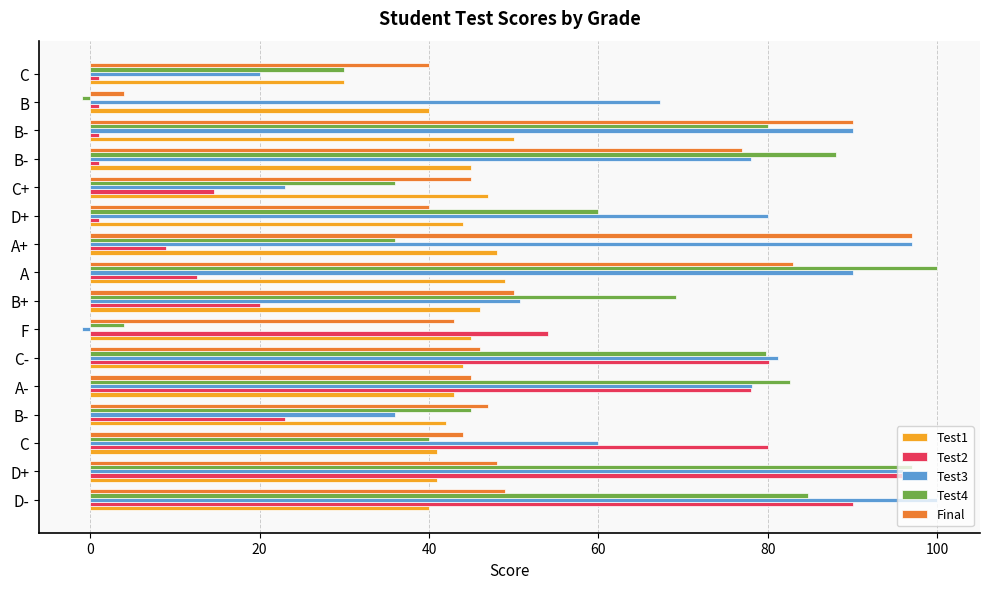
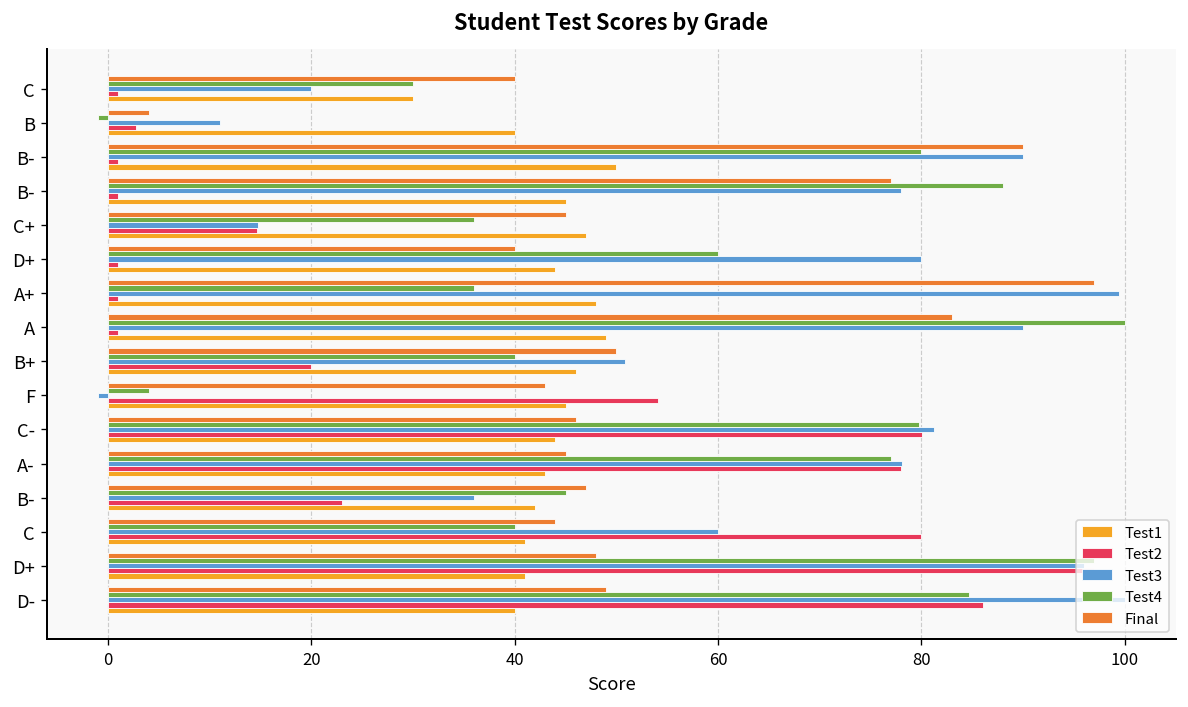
Test3, B: 67 -> 11
Test2, B: 1 -> 3
Test3, C+: 23 -> 15
Test3, A+: 97 -> 99
Test2, A+: 9 -> 1
Test2, A: 13 -> 1
Test4, B+: 69 -> 40
Test4, A-: 83 -> 77
Test2, D-: 90 -> 86
